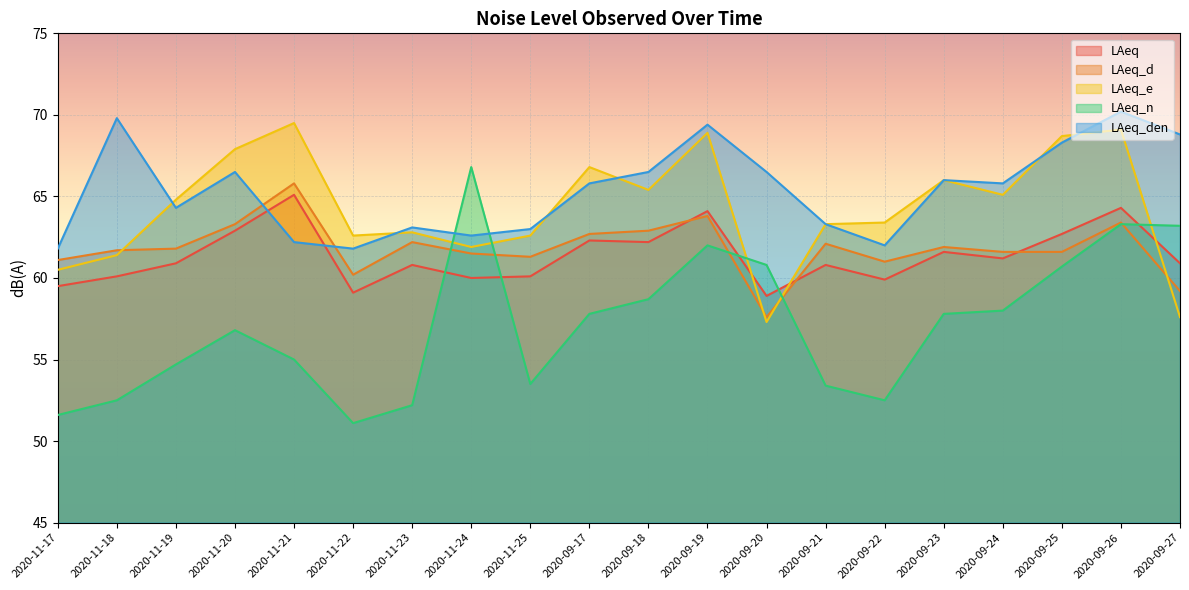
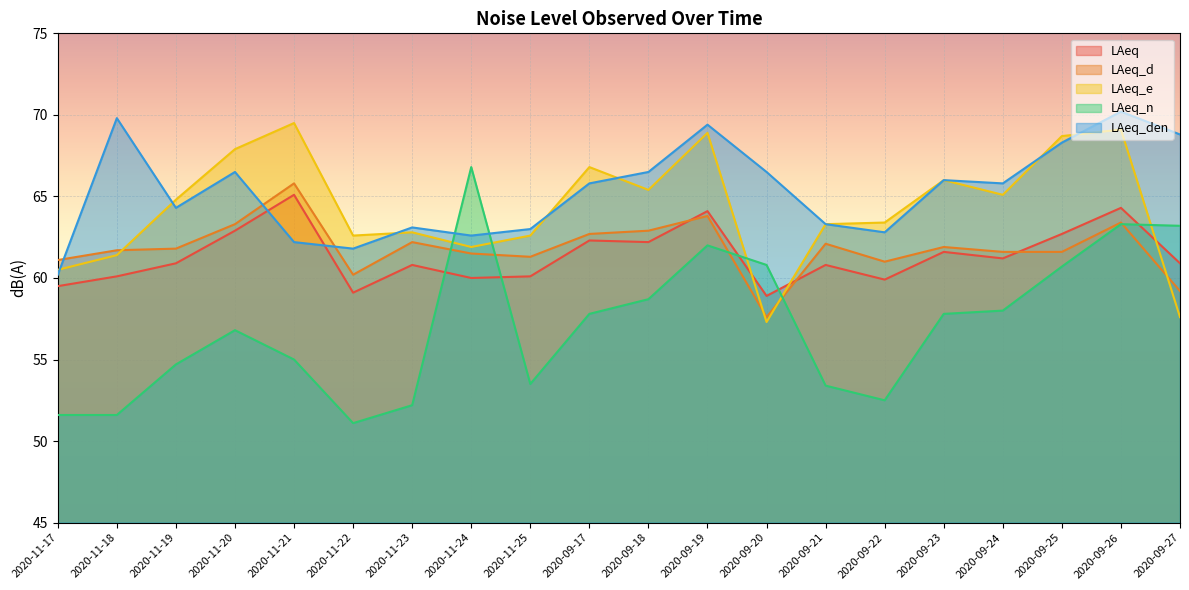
LAeq_den, 2020-11-17: 61.8 -> 60.2
LAeq_n, 2020-11-18: 52.5 -> 51.6
LAeq_den, 2020-09-22: 62.0 -> 62.8
